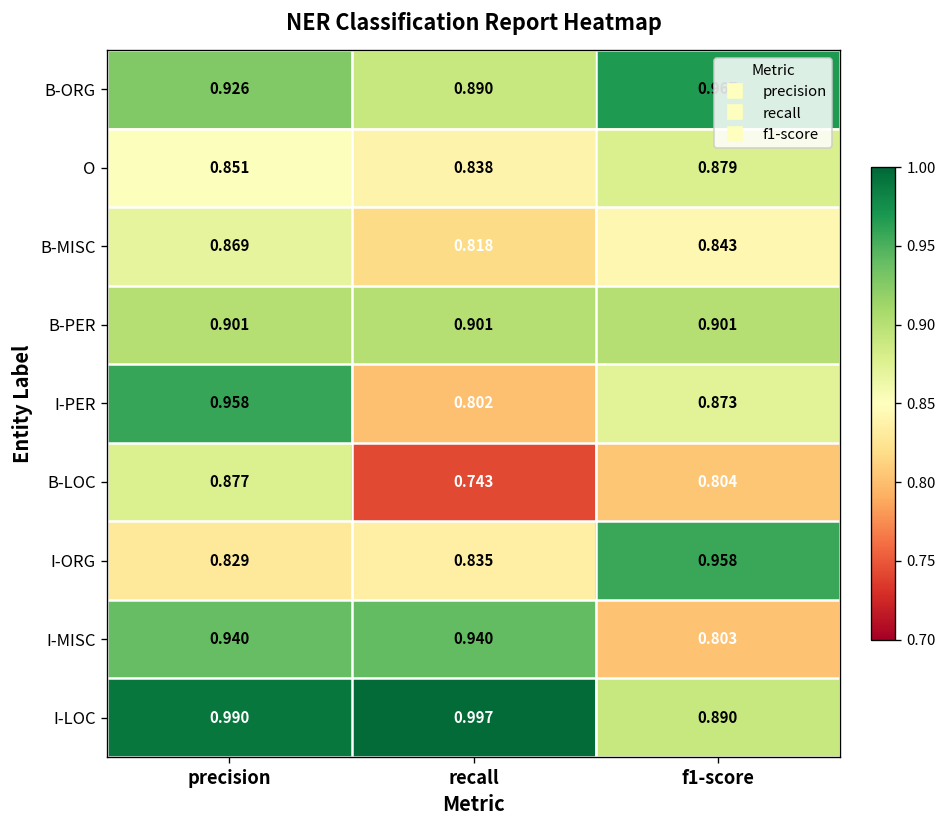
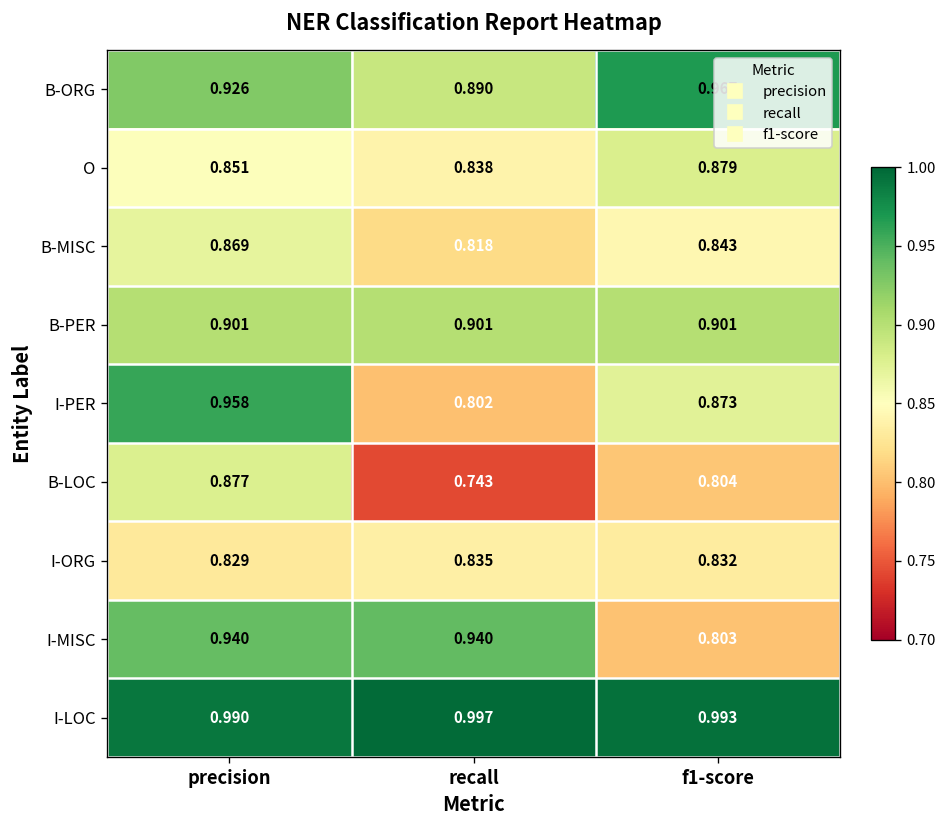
I-ORG, f1-score: 0.958 -> 0.832
I-LOC, f1-score: 0.890 -> 0.993
